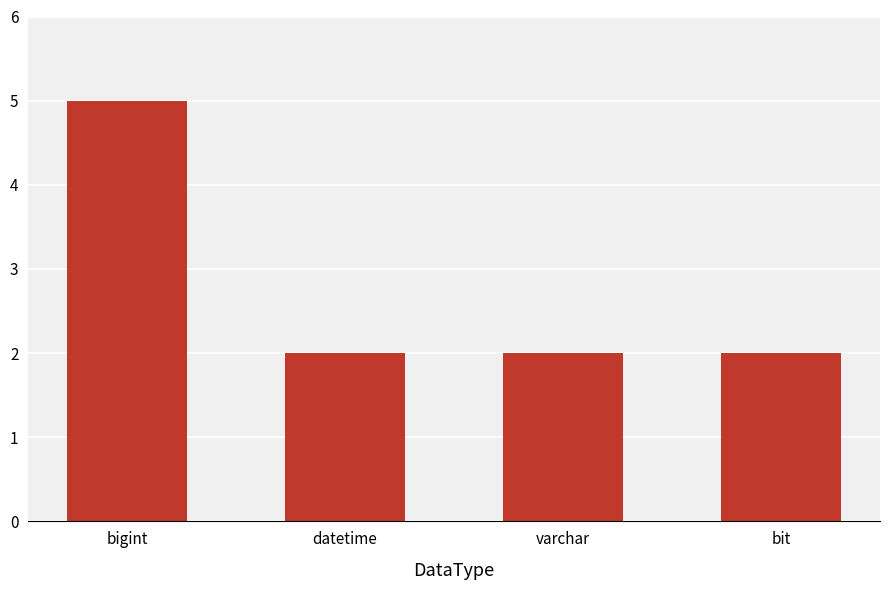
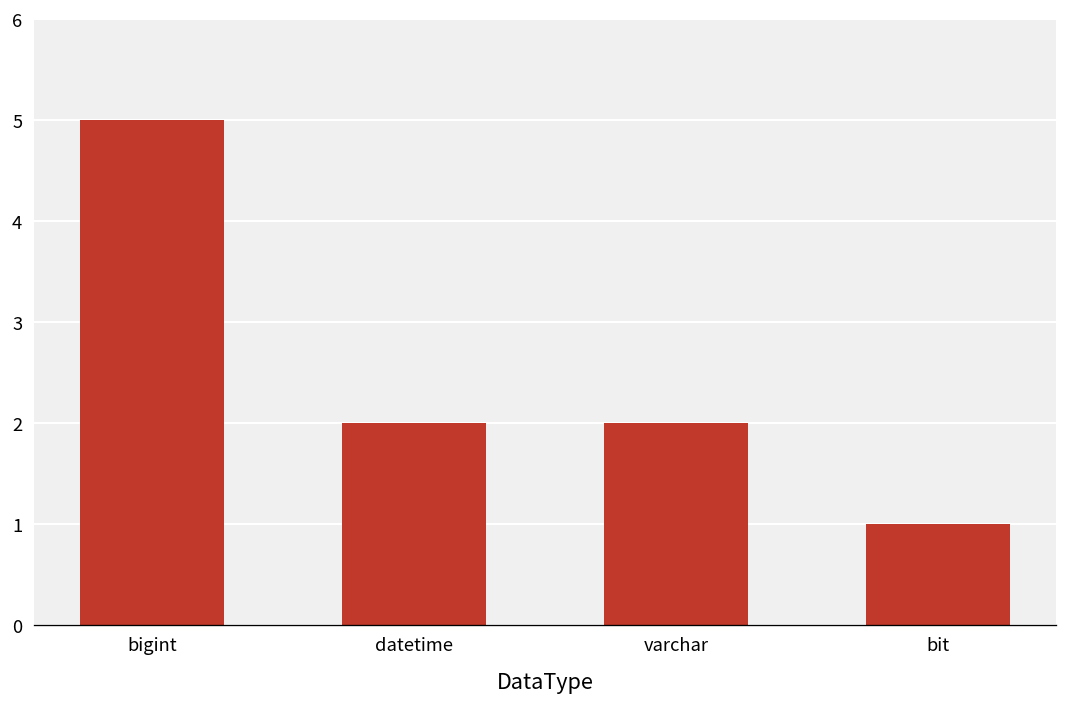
bit: 2 -> 1
